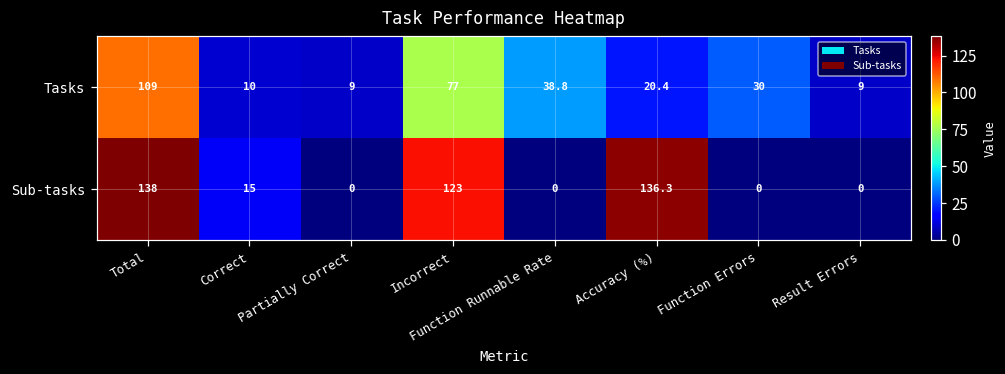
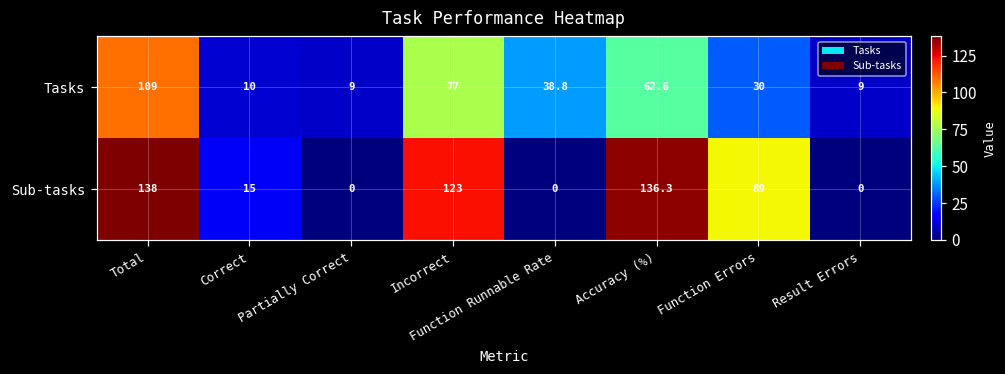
Tasks, Accuracy (%): 20.4 -> 62.6
Sub-tasks, Function Errors: 0 -> 89
